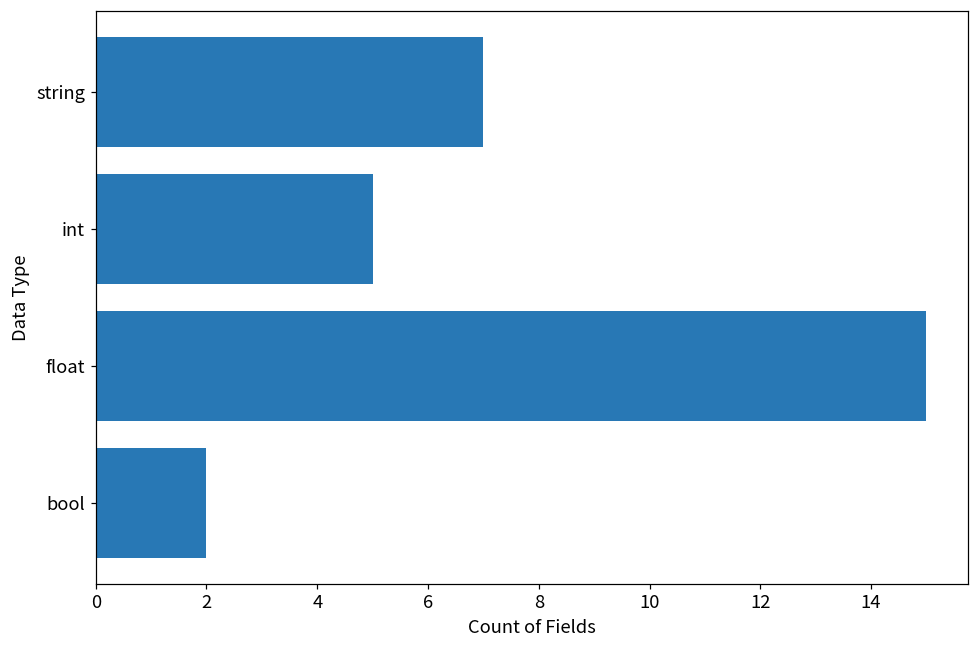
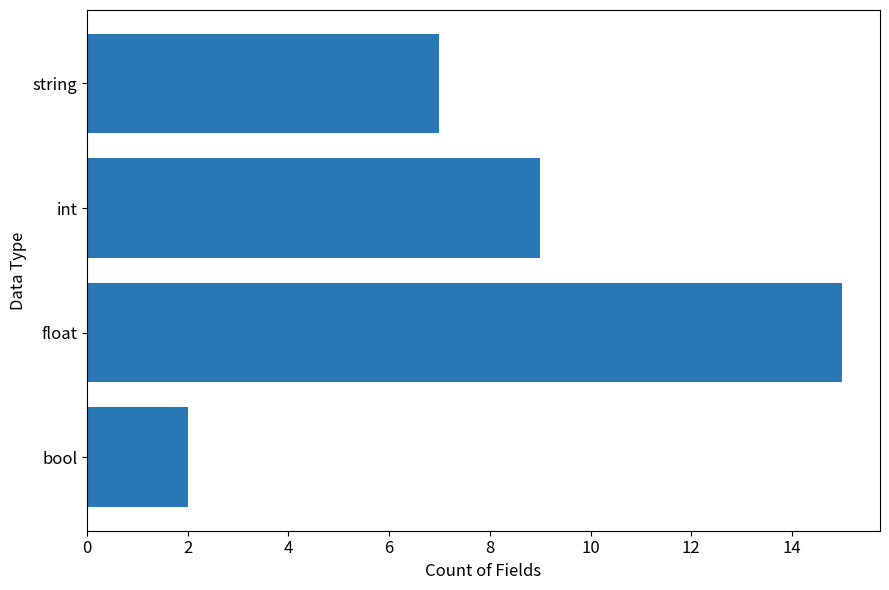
int: 5 -> 9
